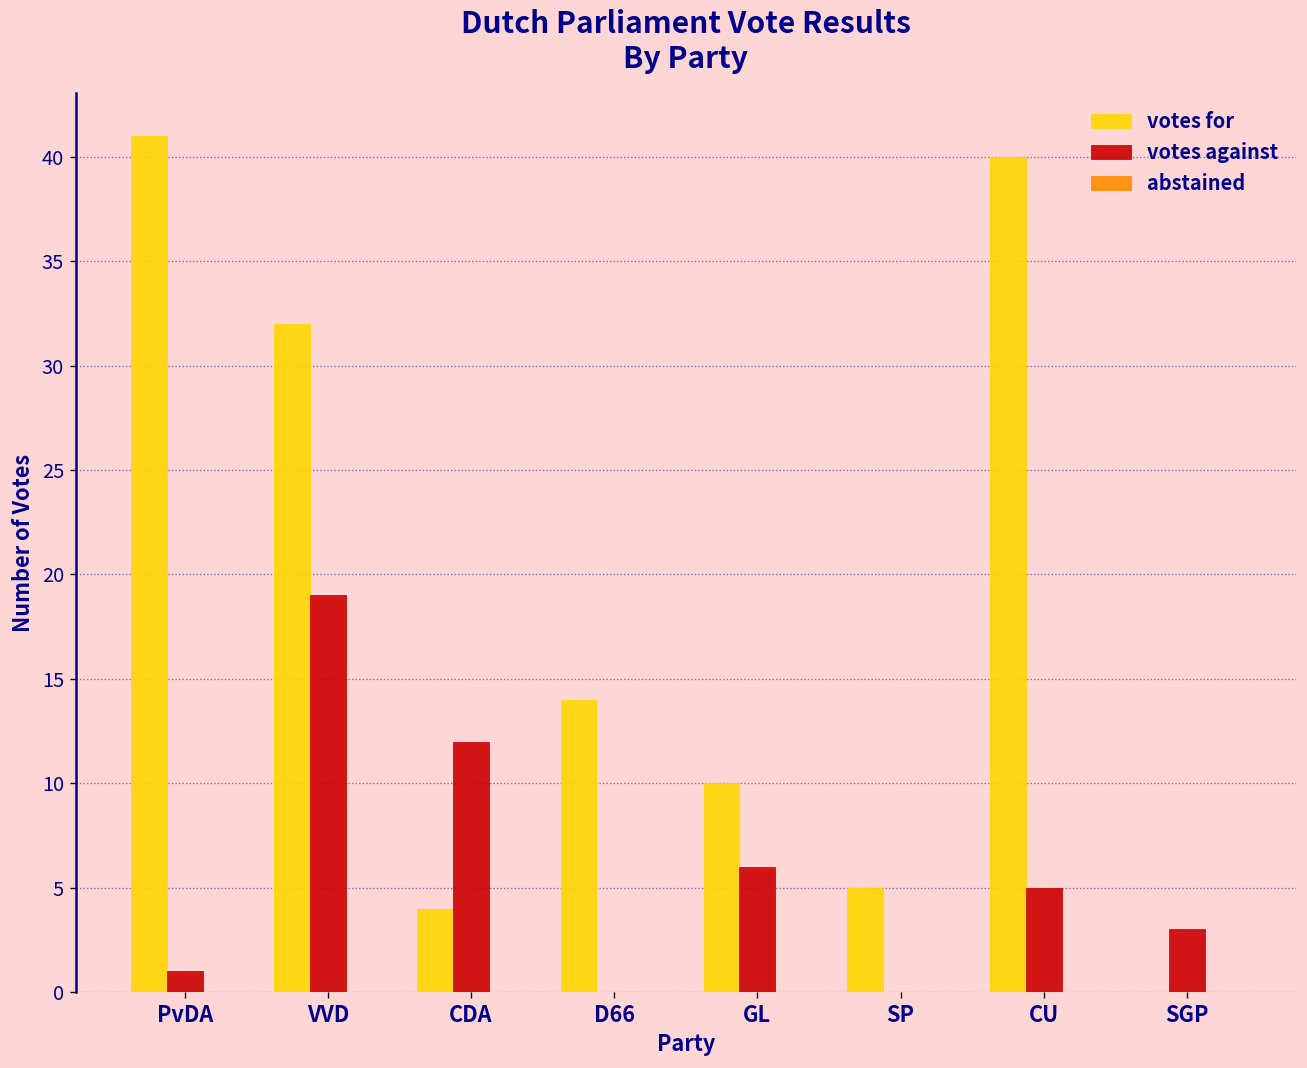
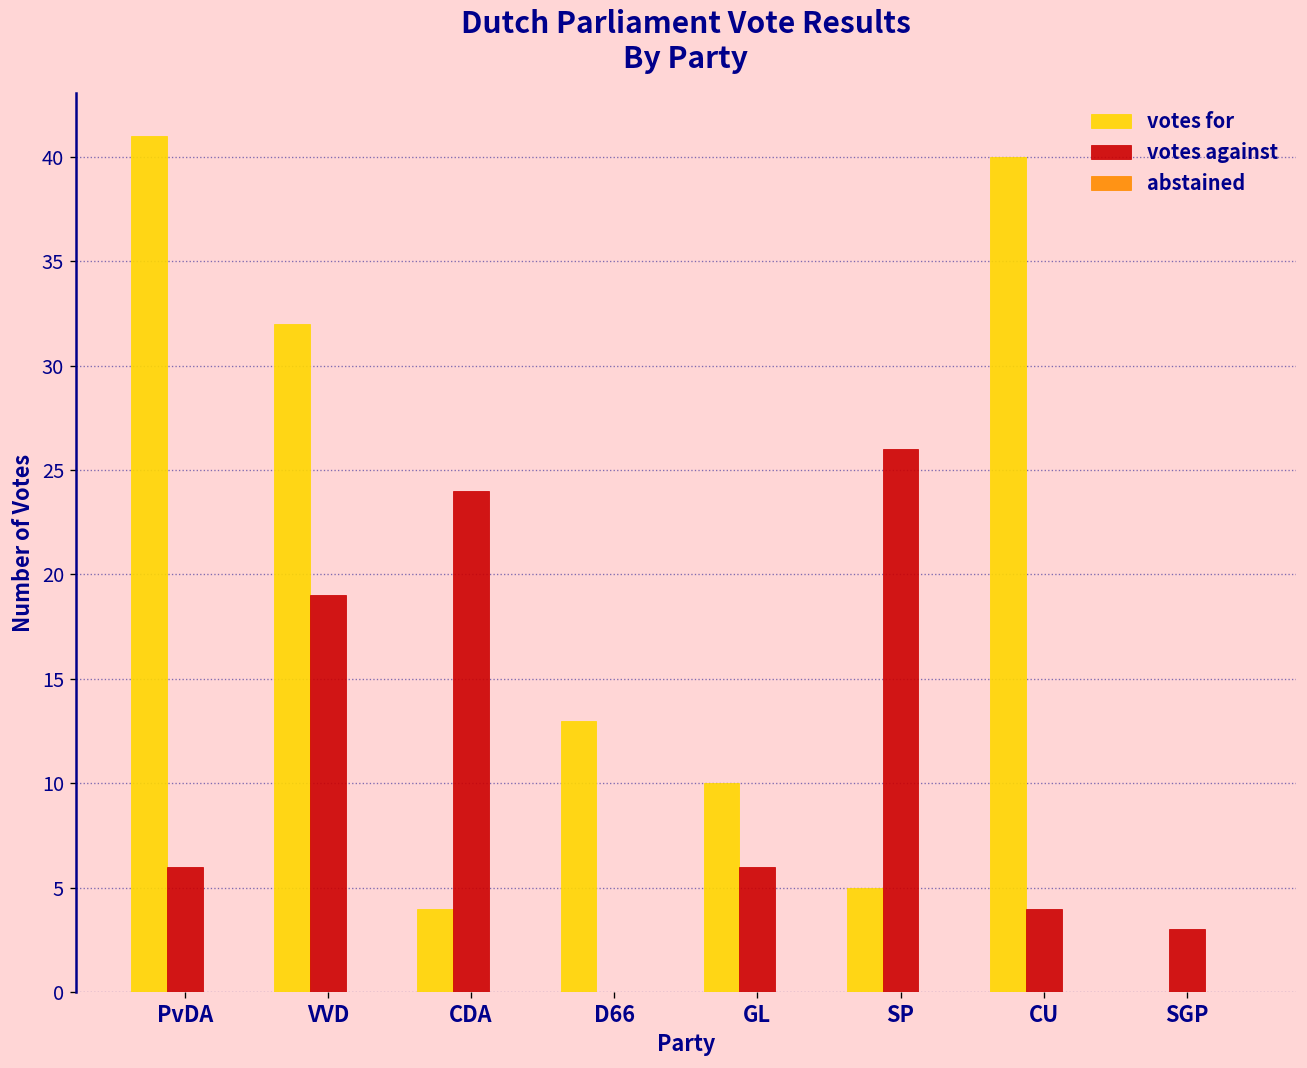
votes against, PvDA: 1 -> 6
votes against, CDA: 12 -> 24
votes for, D66: 14 -> 13
votes against, SP: 0 -> 26
votes against, CU: 5 -> 4
